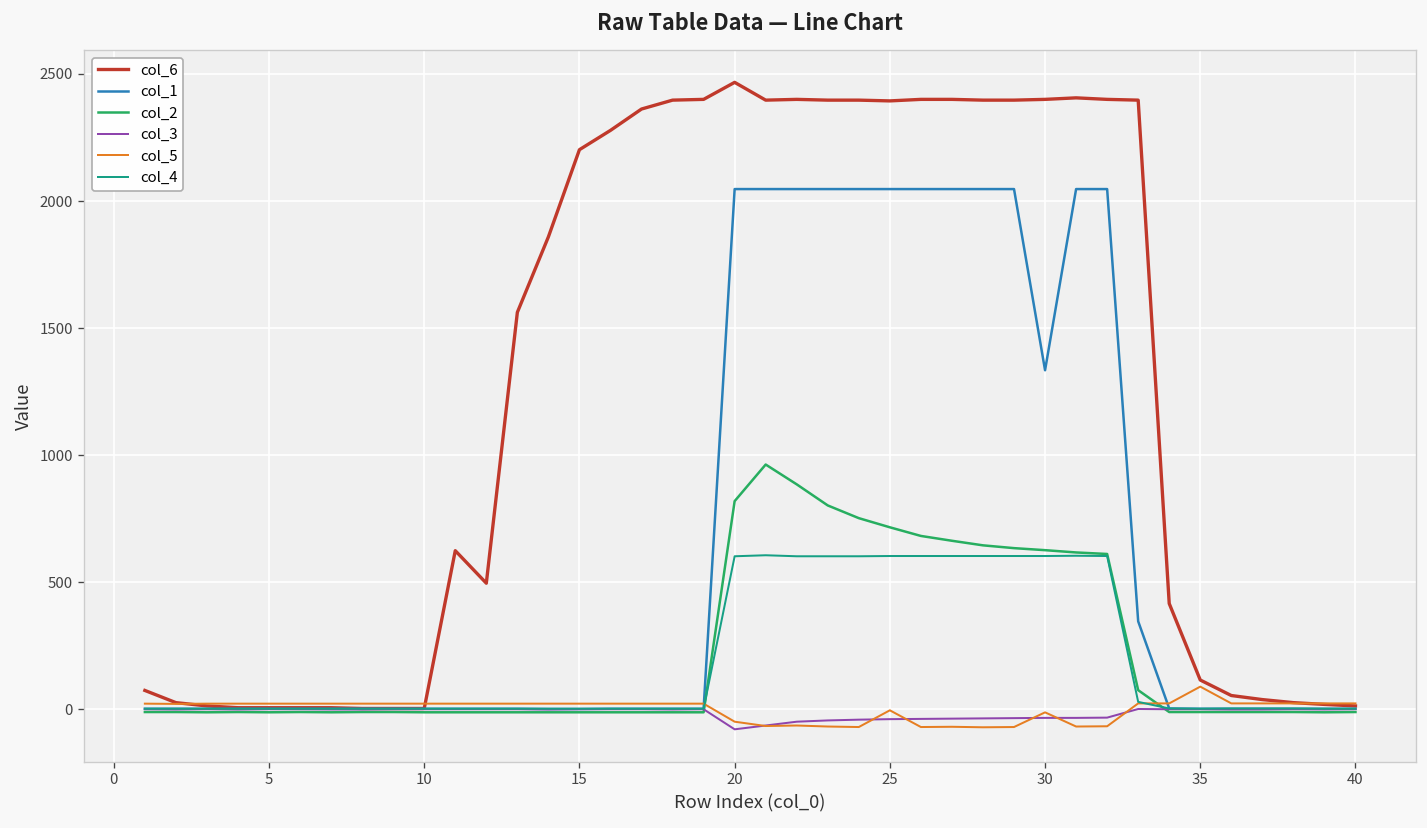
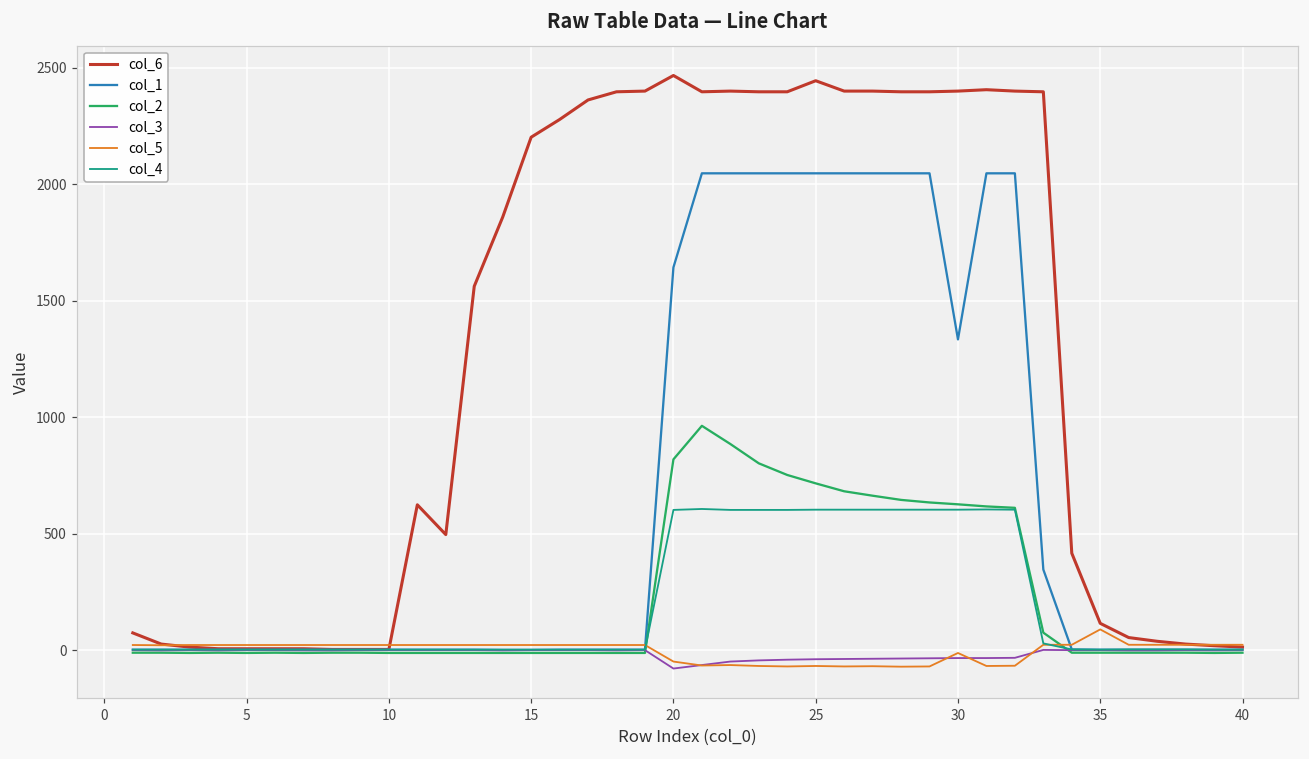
col_1, 20: 2050 -> 1640
col_6, 25: 2390 -> 2440
col_5, 25: 0 -> -70
